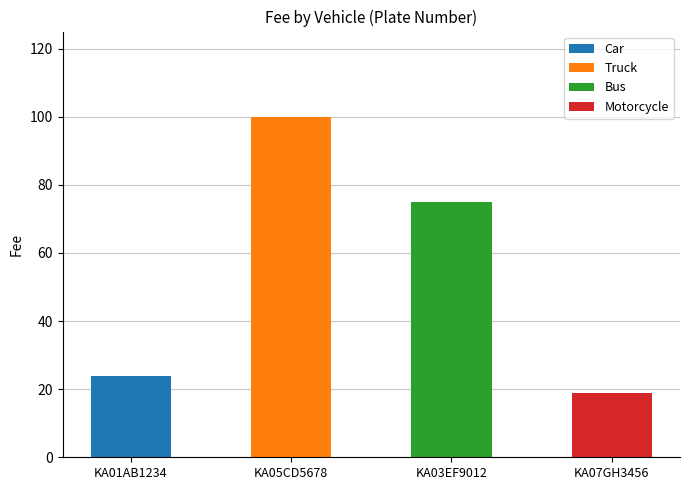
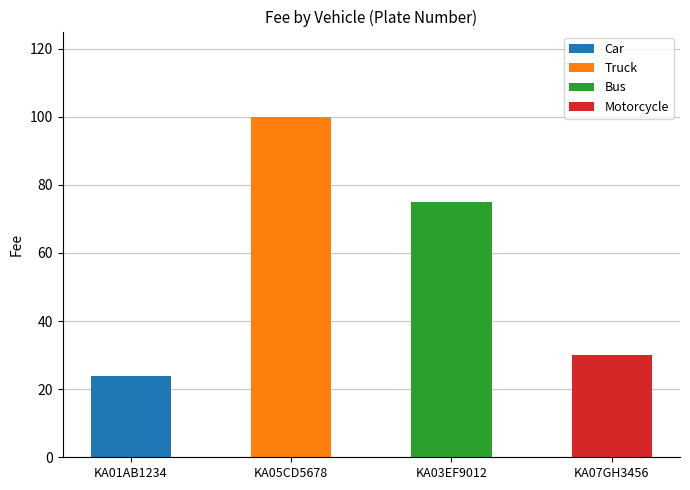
KA07GH3456: 19 -> 30
